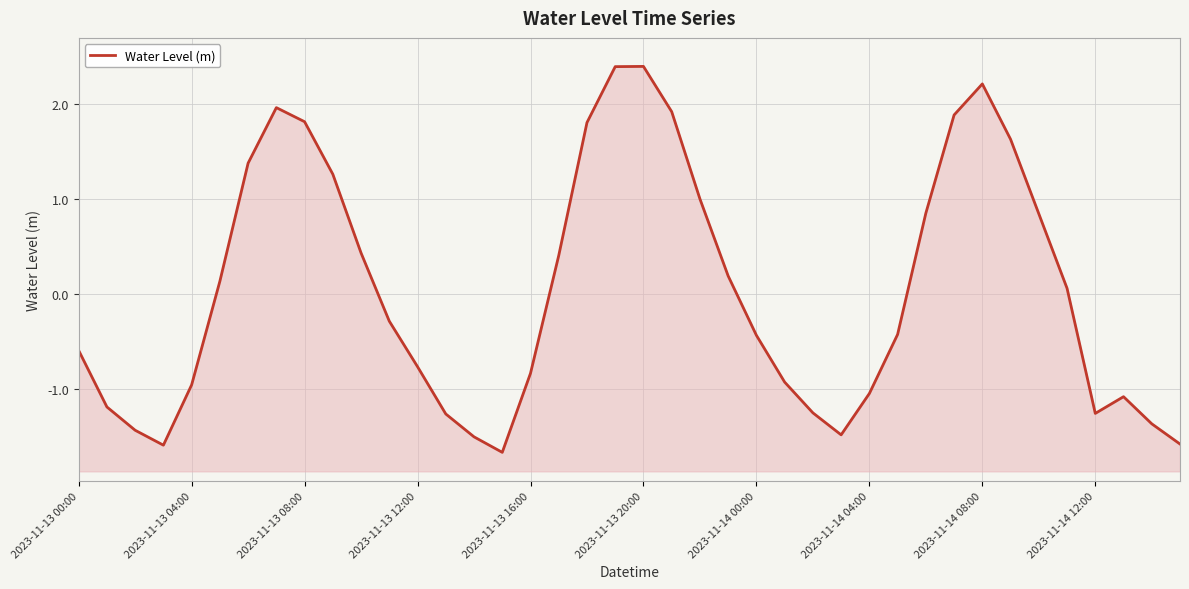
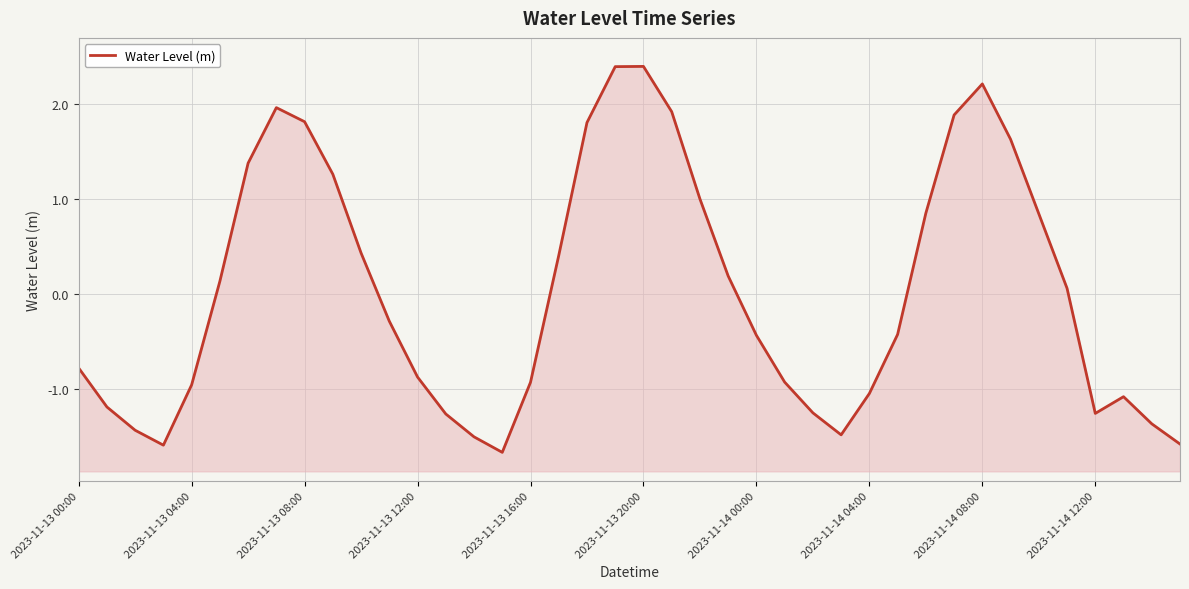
2023-11-13 00:00: -0.6 -> -0.8
2023-11-13 12:00: -0.8 -> -0.9
2023-11-13 16:00: -0.8 -> -0.9
